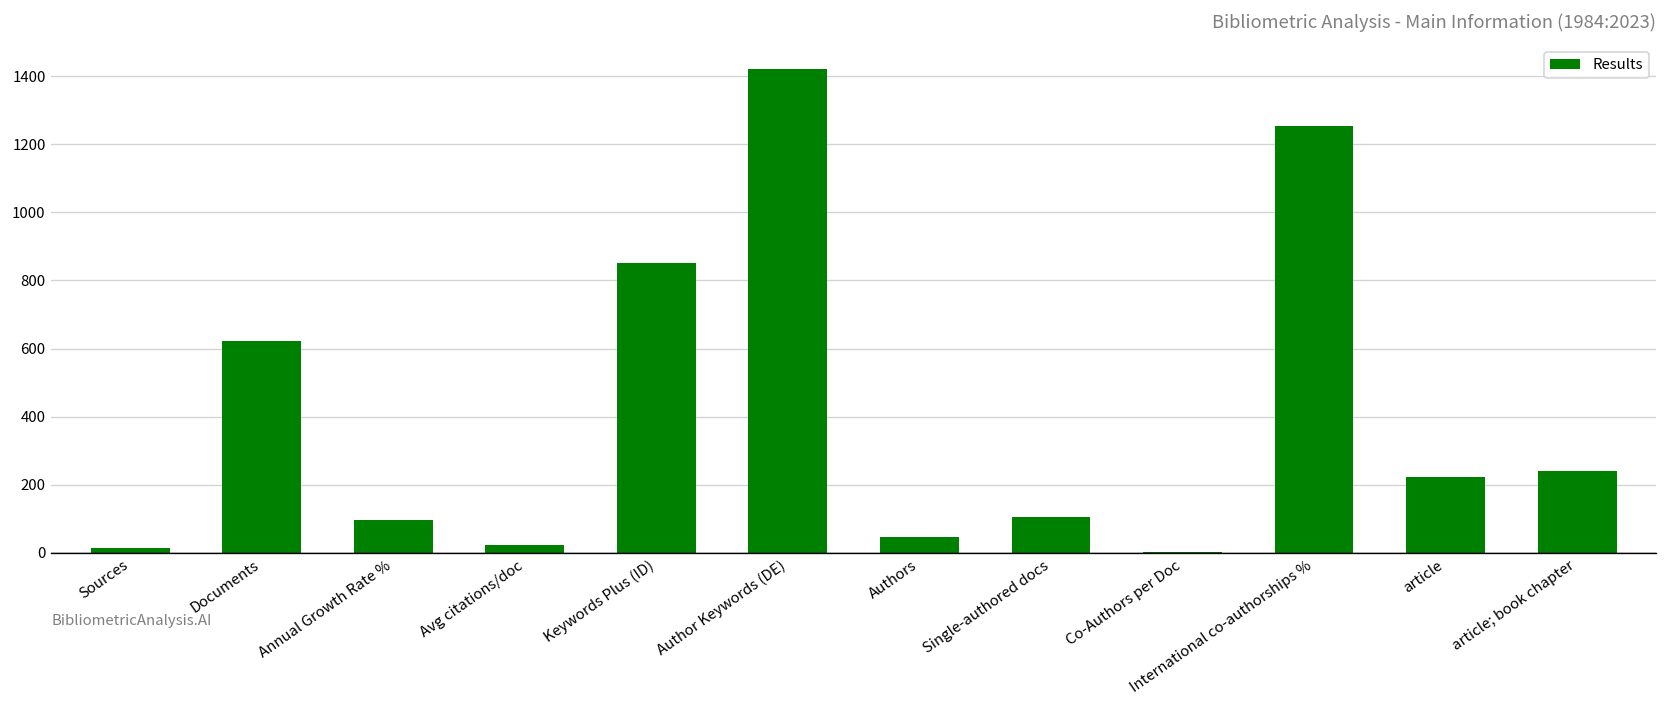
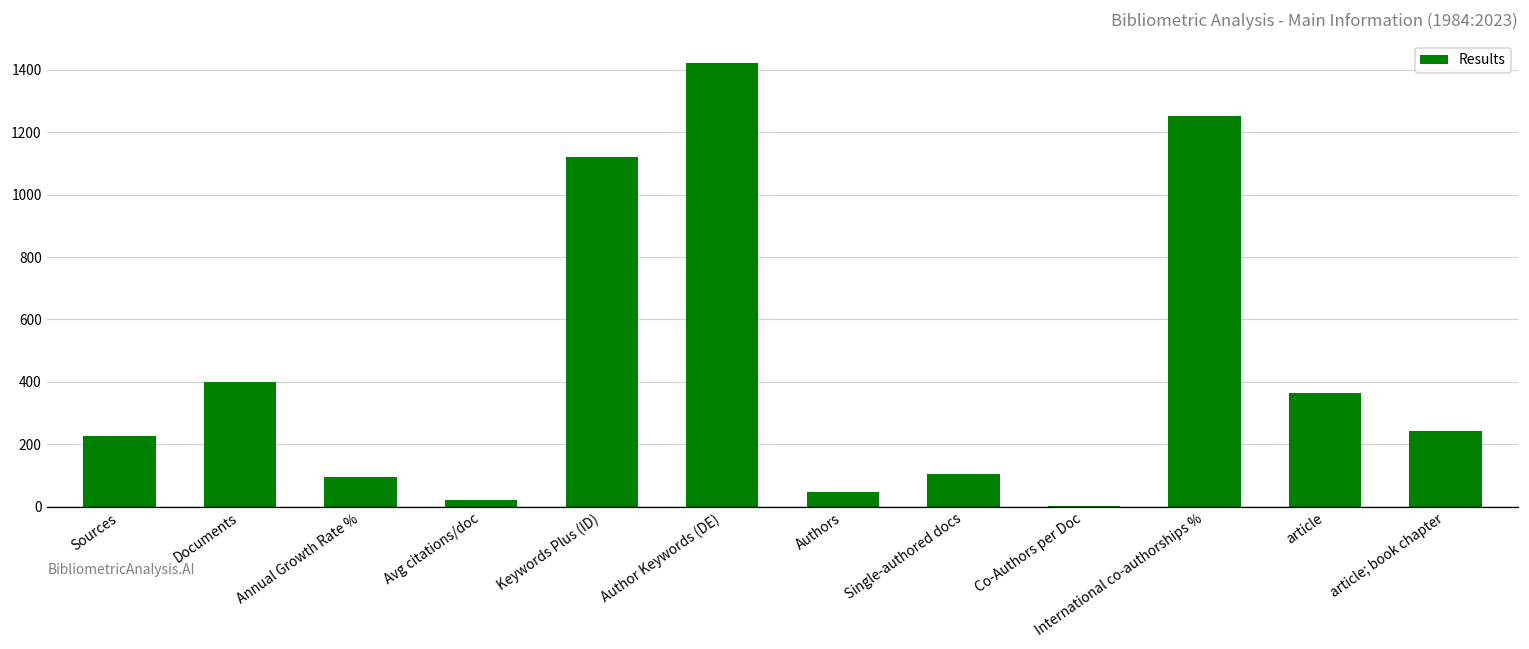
Sources: 20 -> 230
Documents: 620 -> 400
Keywords Plus (ID): 850 -> 1120
article: 220 -> 360
